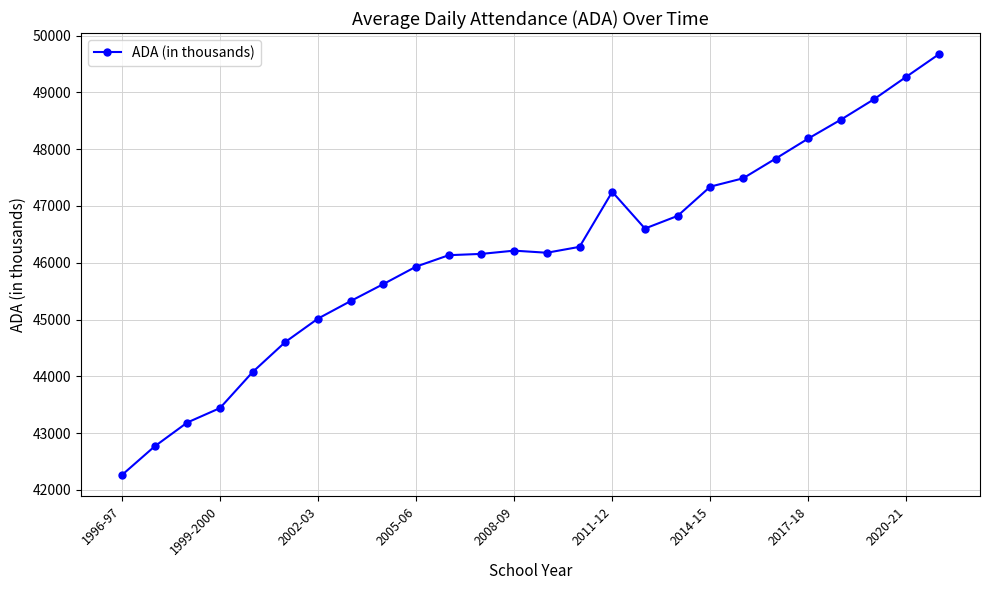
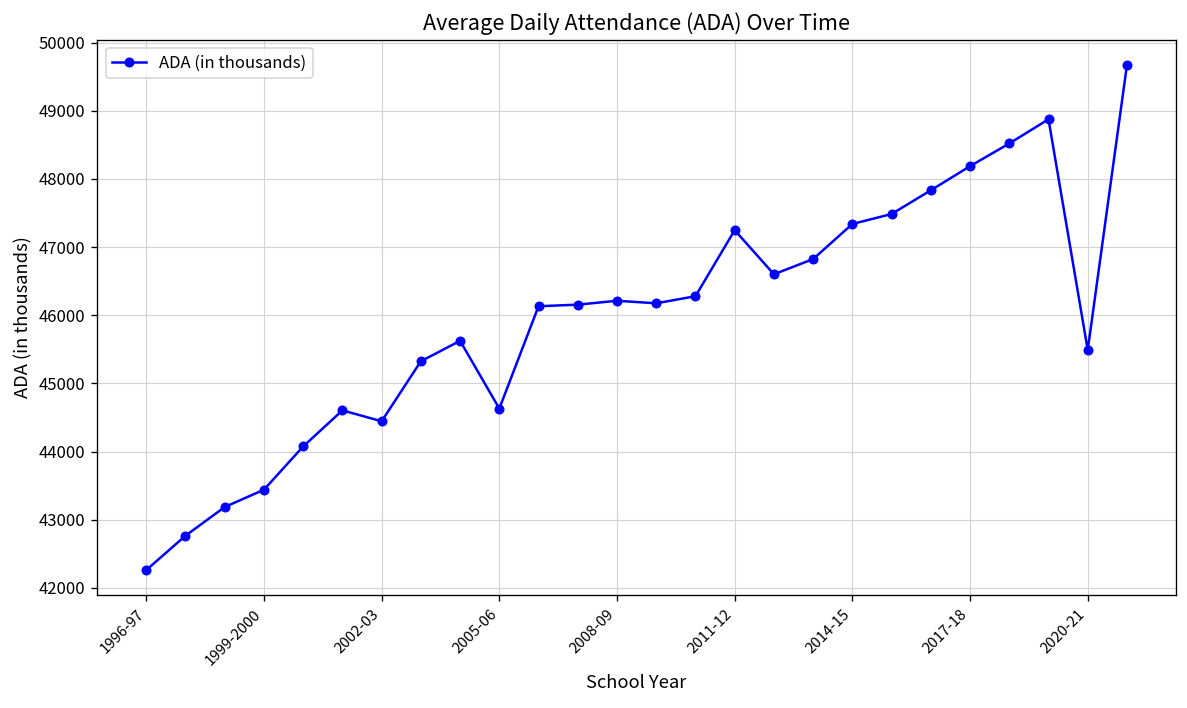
2002-03: 45000 -> 44400
2005-06: 45900 -> 44600
2020-21: 49300 -> 45500
